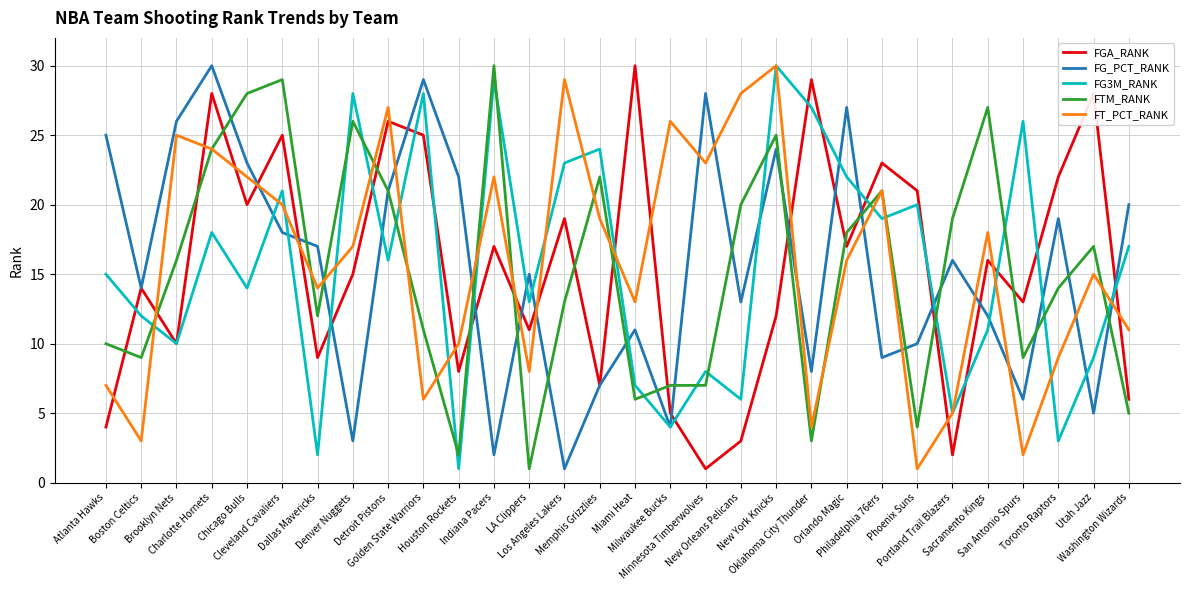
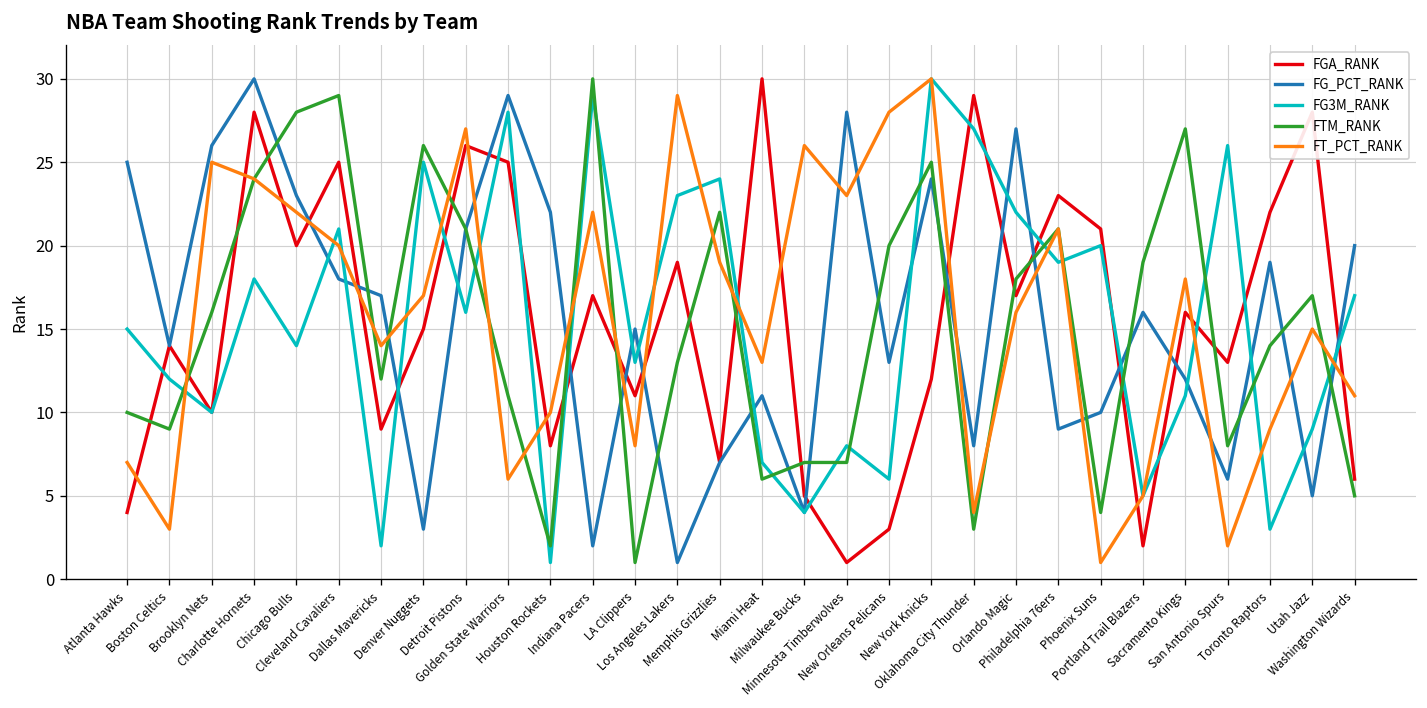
FG3M_RANK, Denver Nuggets: 28 -> 25
FTM_RANK, San Antonio Spurs: 9 -> 8
